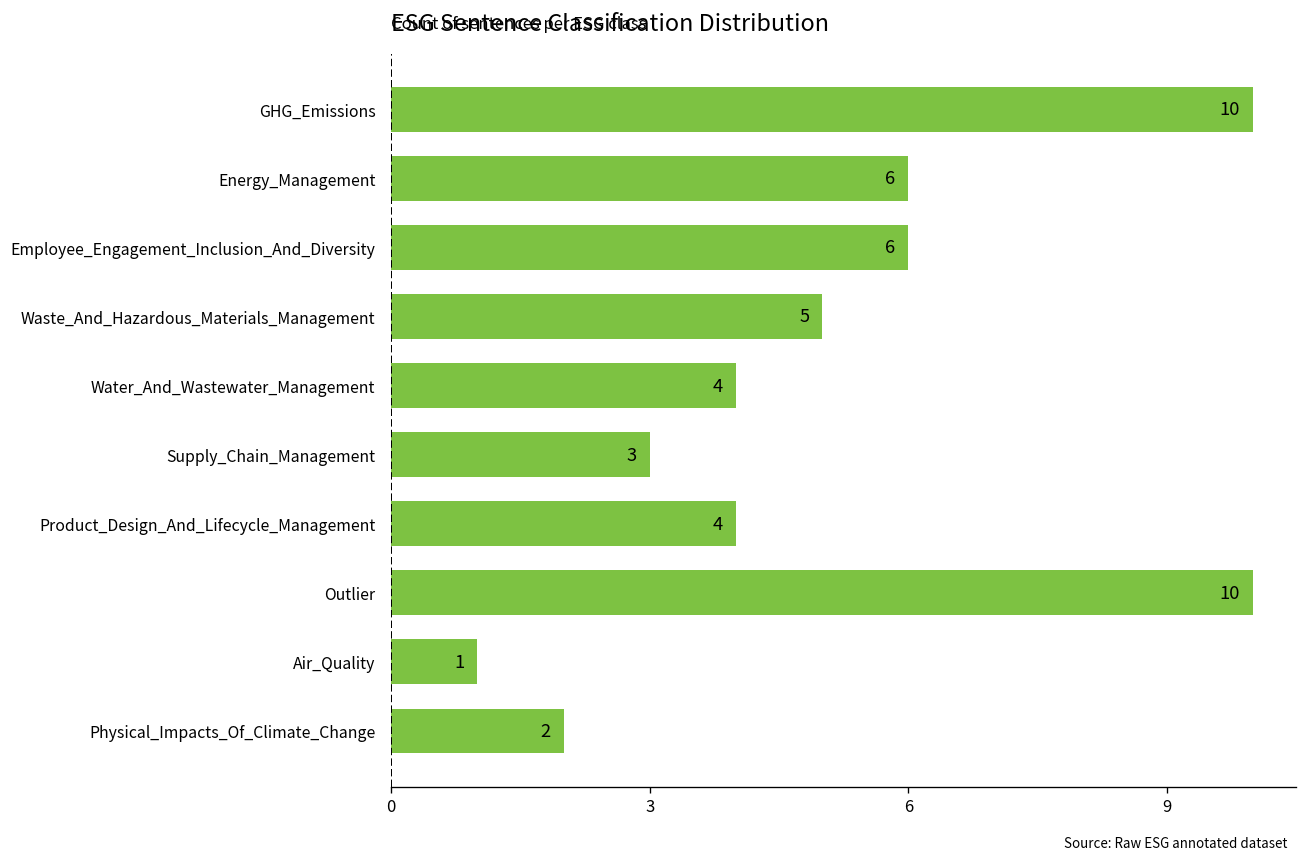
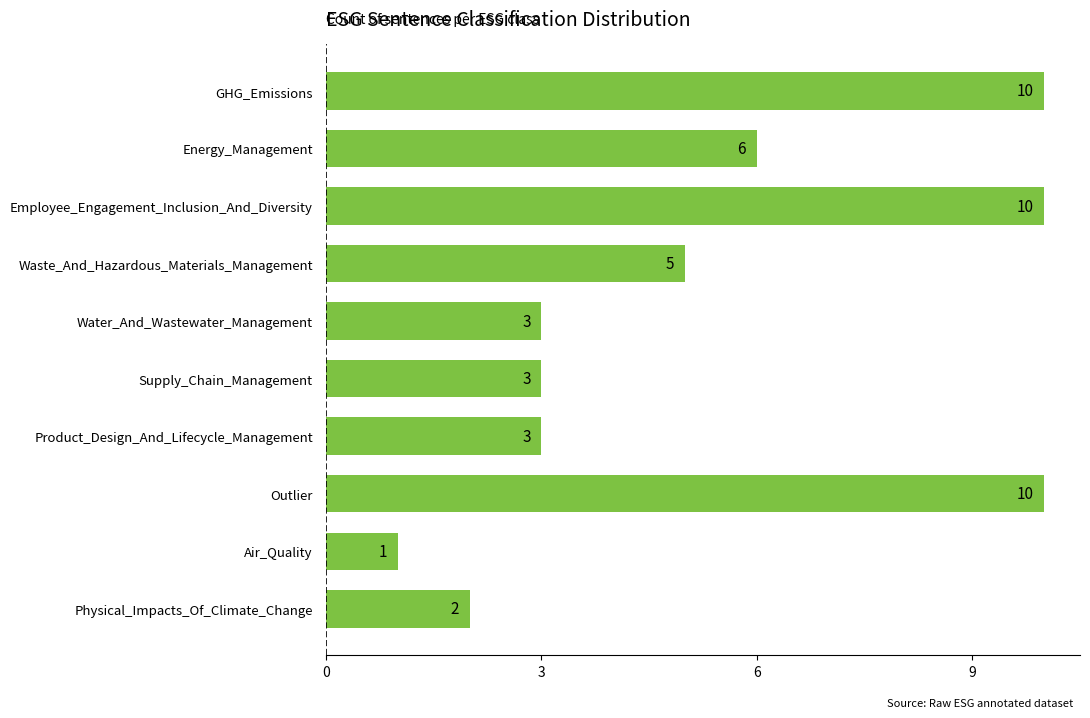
Employee_Engagement_Inclusion_And_Diversity: 6 -> 10
Water_And_Wastewater_Management: 4 -> 3
Product_Design_And_Lifecycle_Management: 4 -> 3
